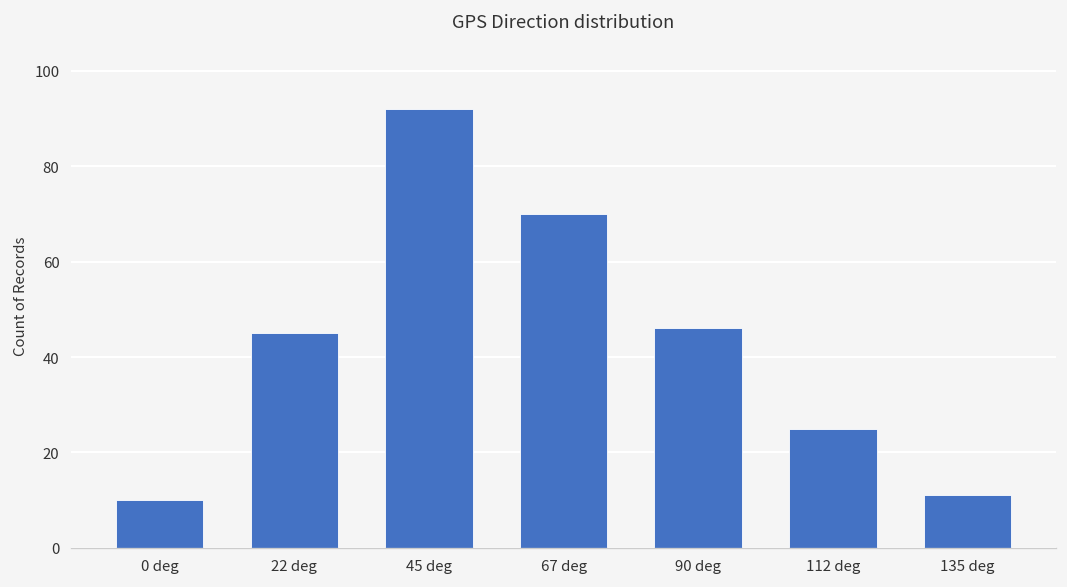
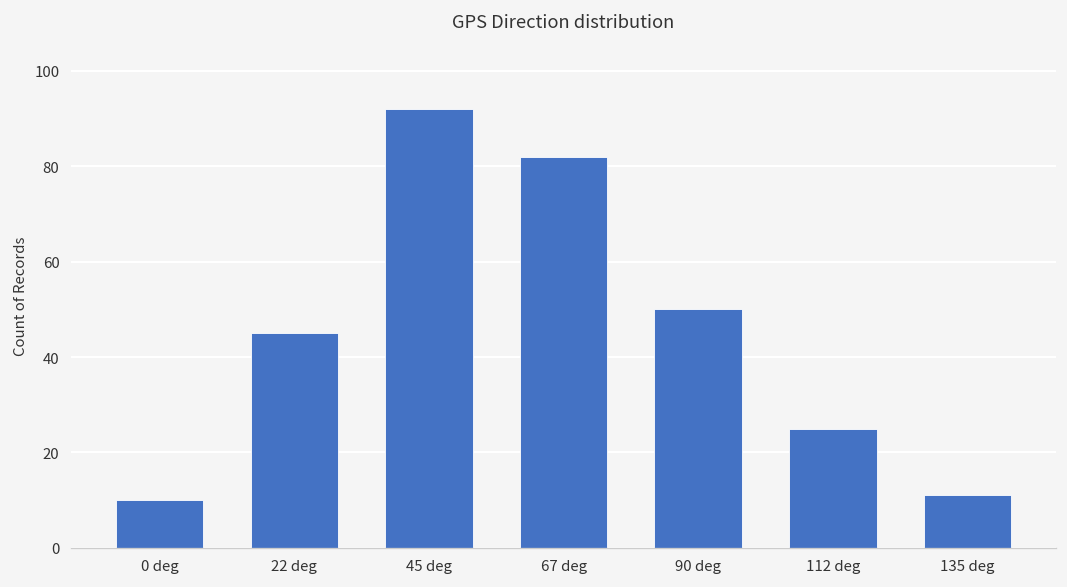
67 deg: 70 -> 82
90 deg: 46 -> 50
